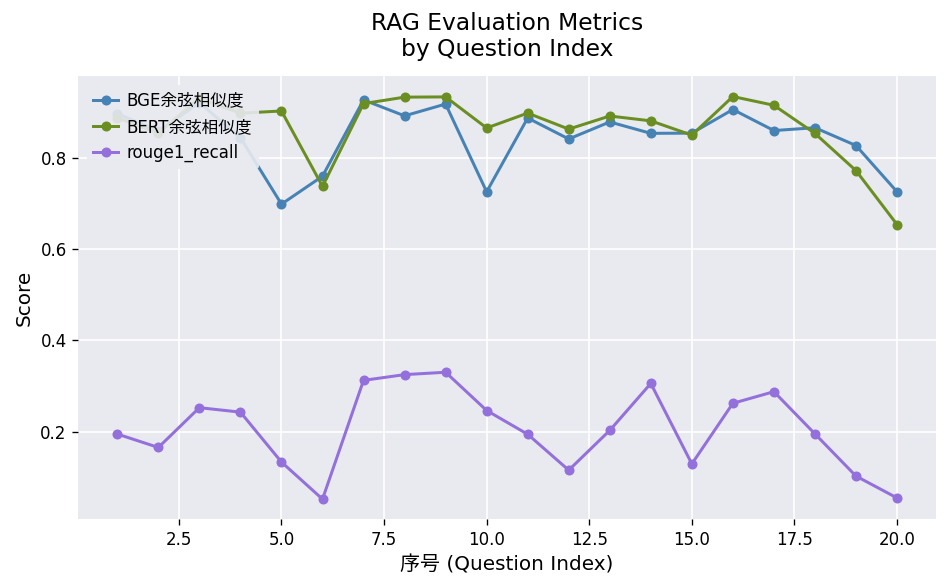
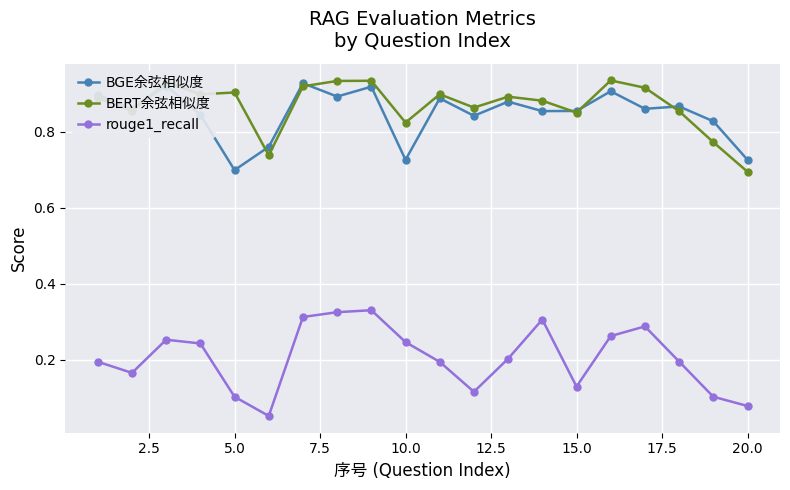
rouge1_recall, 5.0: 0.13 -> 0.10
BERT余弦相似度, 10.0: 0.87 -> 0.82
BERT余弦相似度, 20.0: 0.65 -> 0.69
rouge1_recall, 20.0: 0.06 -> 0.08
